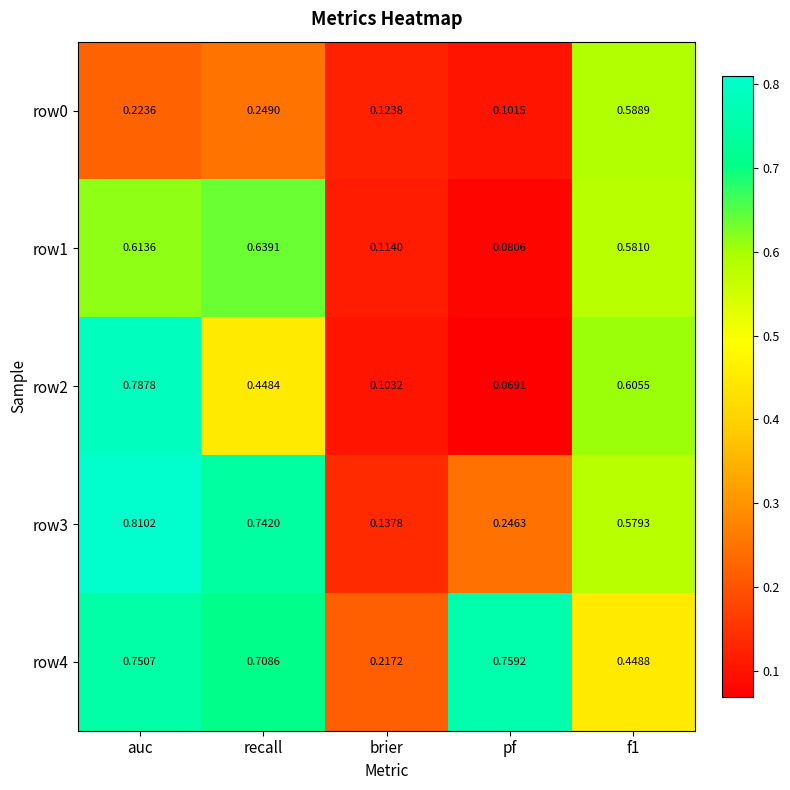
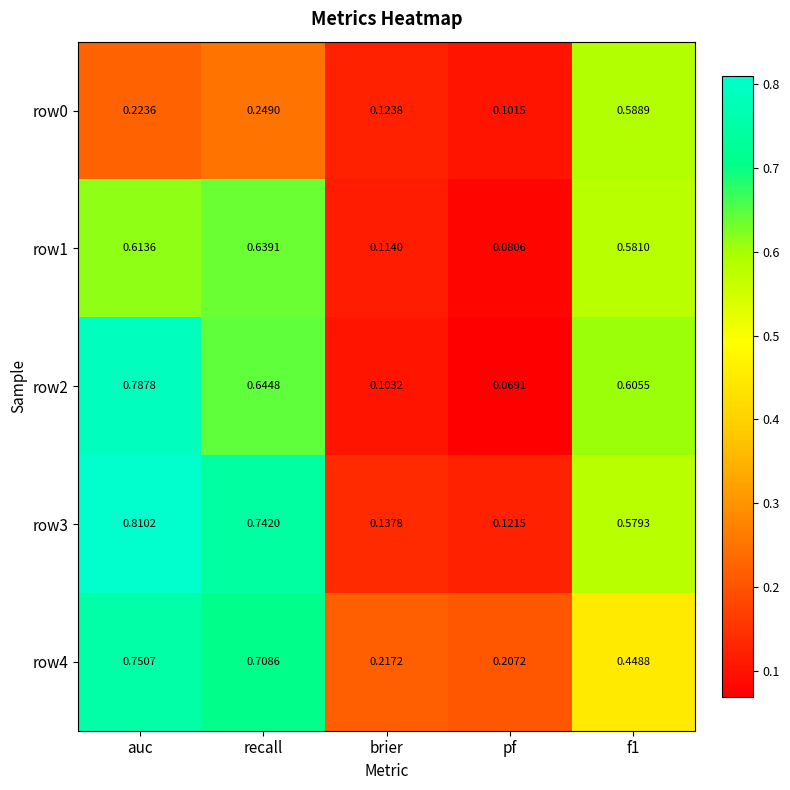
row2, recall: 0.4484 -> 0.6448
row3, pf: 0.2463 -> 0.1215
row4, pf: 0.7592 -> 0.2072
